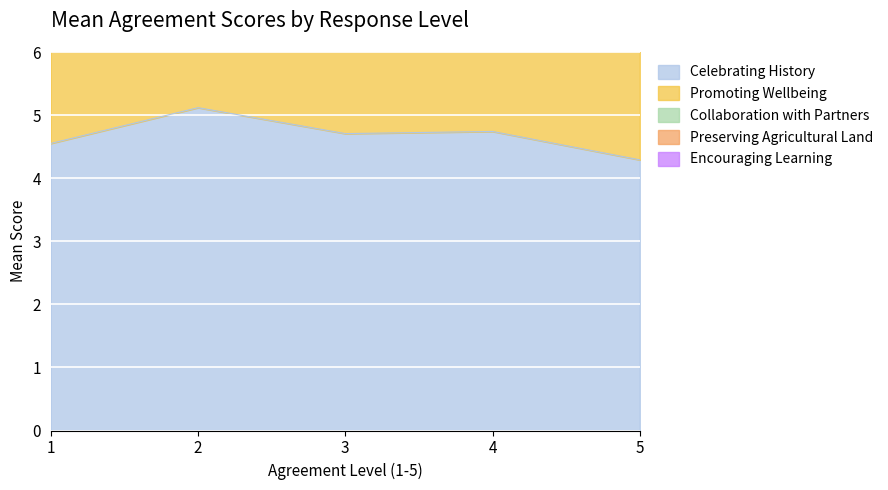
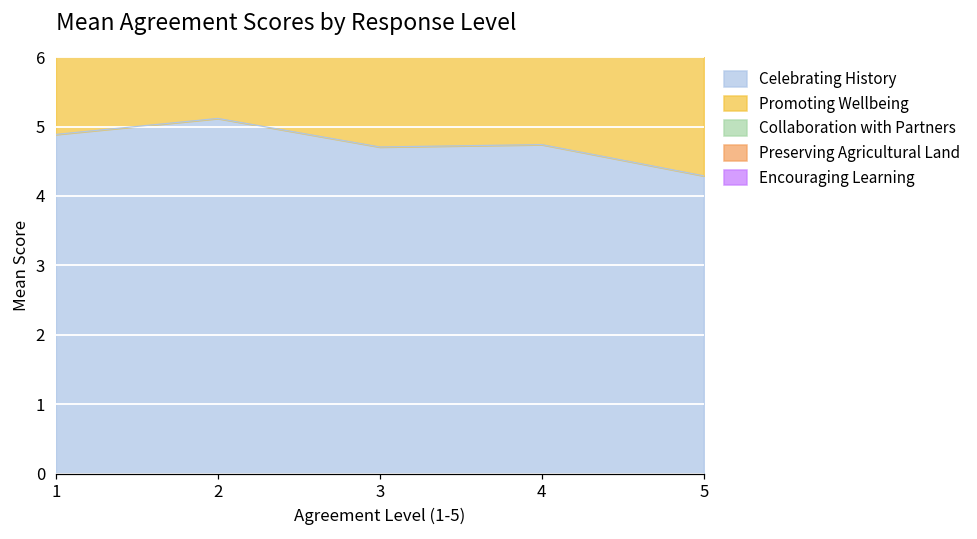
Celebrating History, 1: 4.6 -> 4.9
